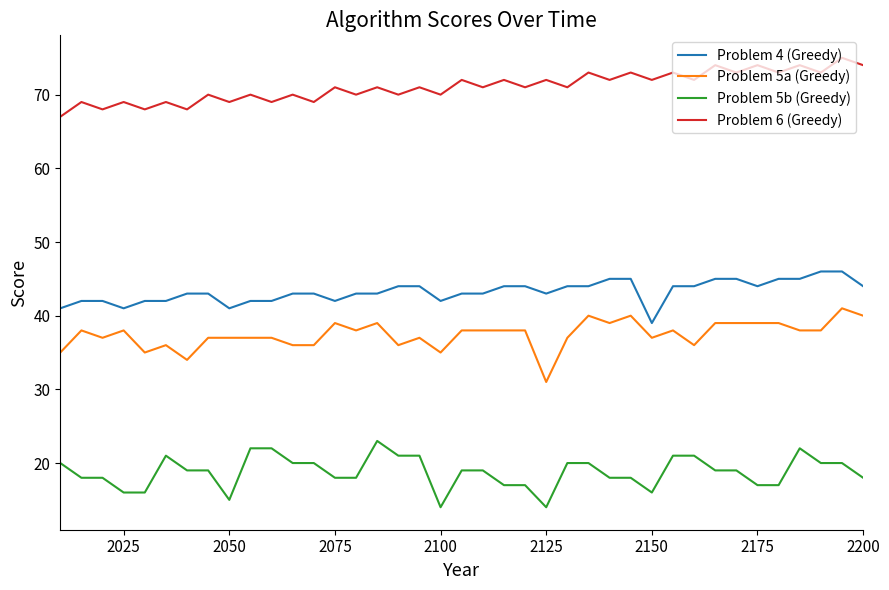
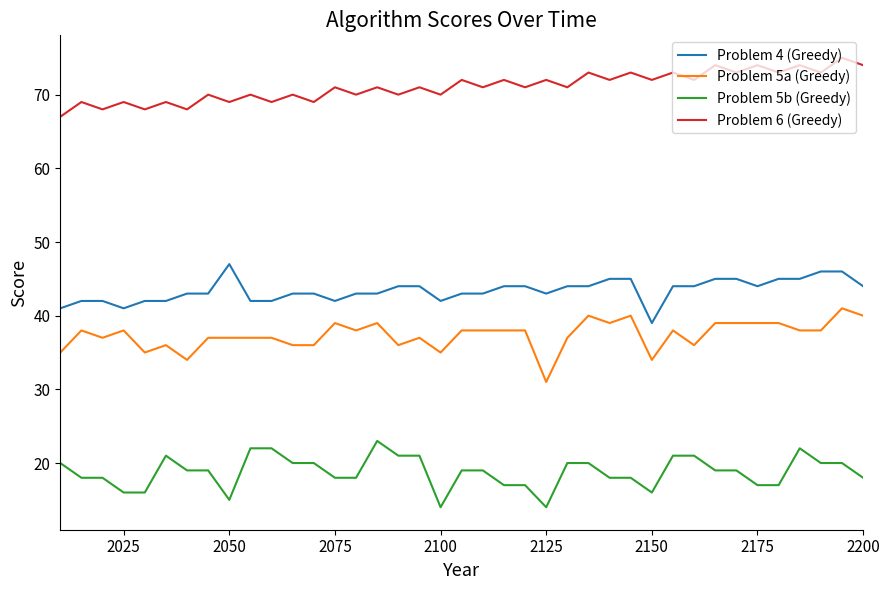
Problem 4 (Greedy), 2050: 41 -> 47
Problem 5a (Greedy), 2150: 37 -> 34
